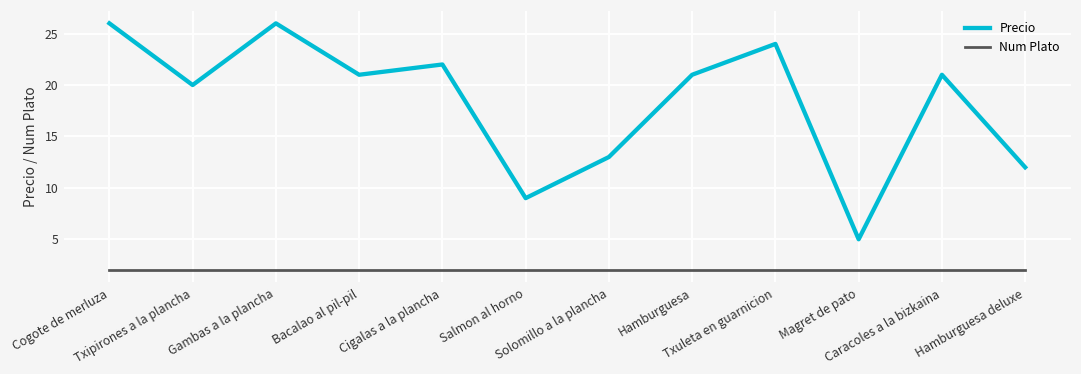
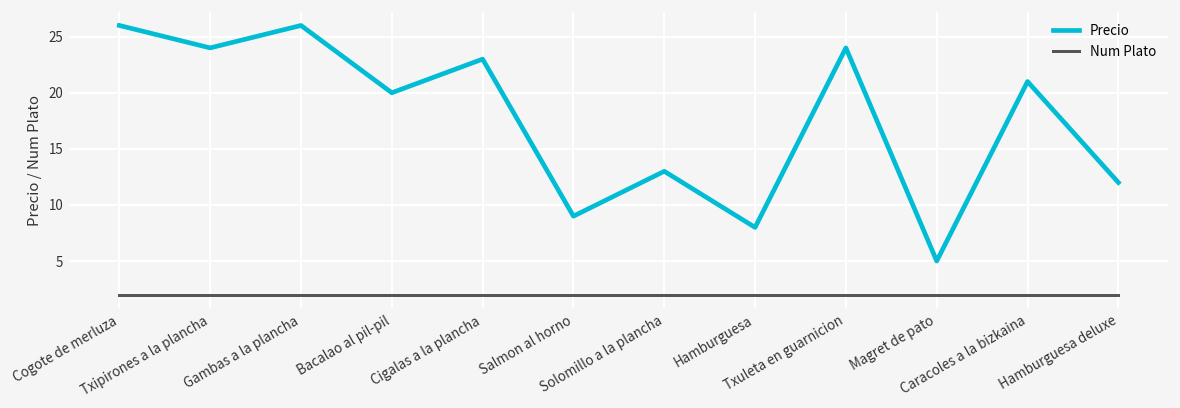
Precio, Txipirones a la plancha: 20 -> 24
Precio, Bacalao al pil-pil: 21 -> 20
Precio, Cigalas a la plancha: 22 -> 23
Precio, Hamburguesa: 21 -> 8
